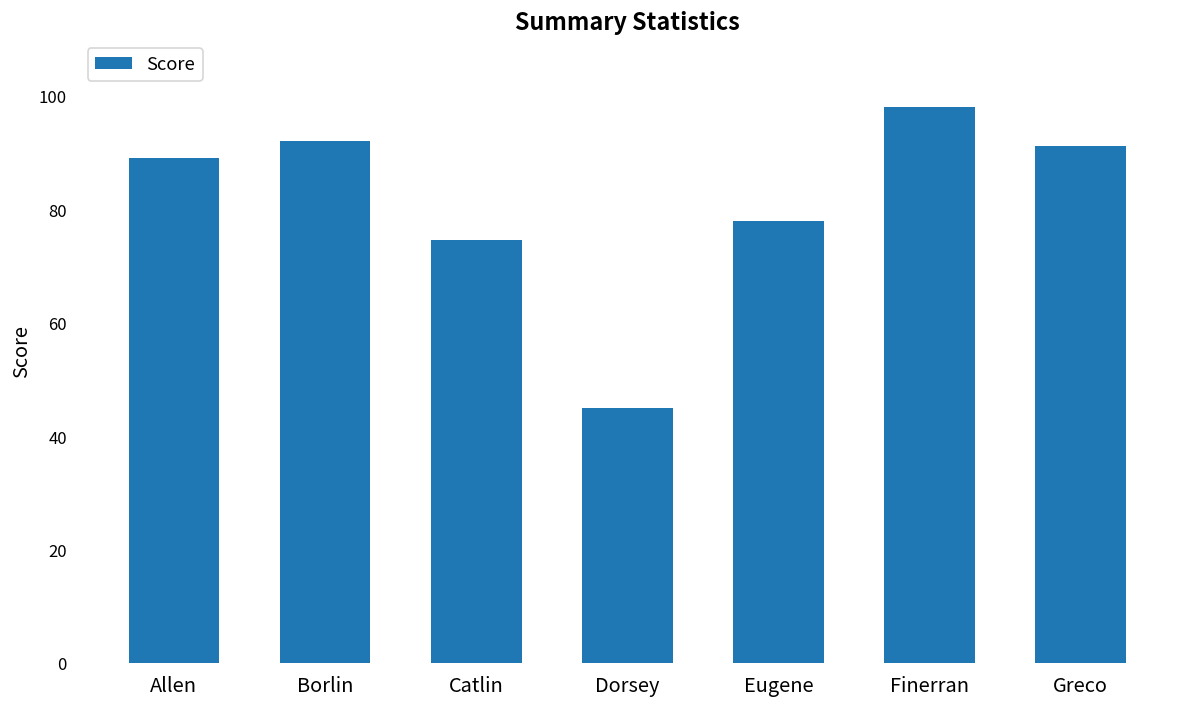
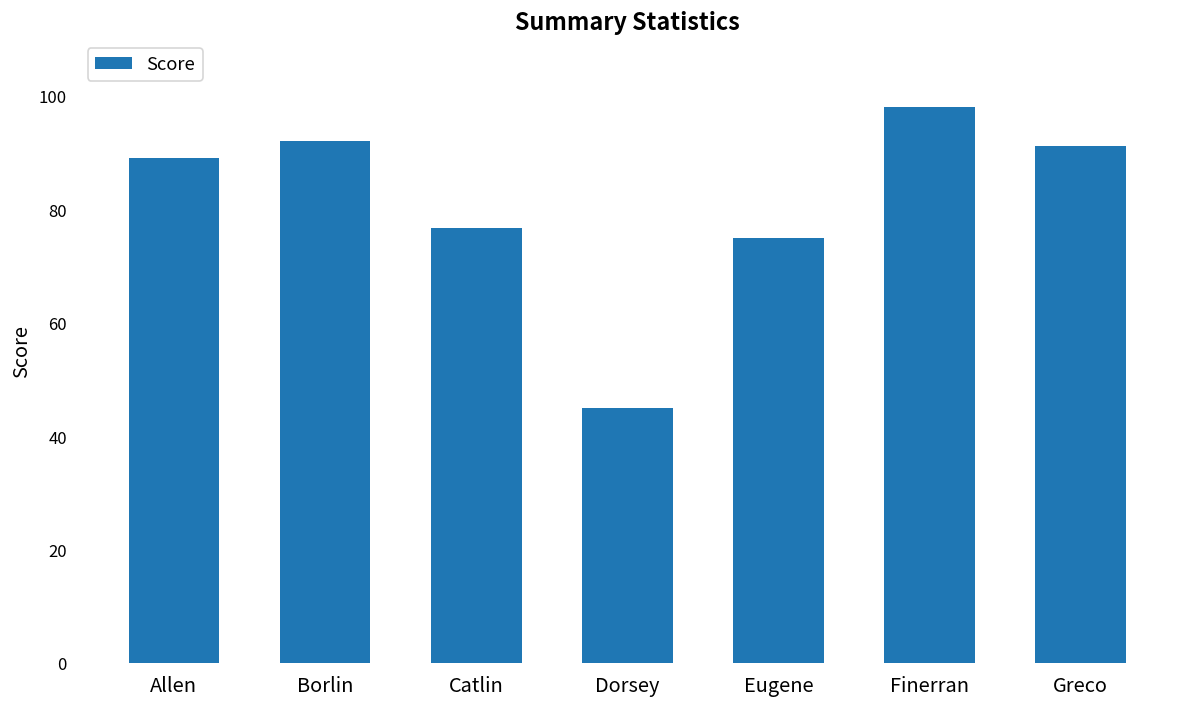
Catlin: 75 -> 77
Eugene: 78 -> 75
